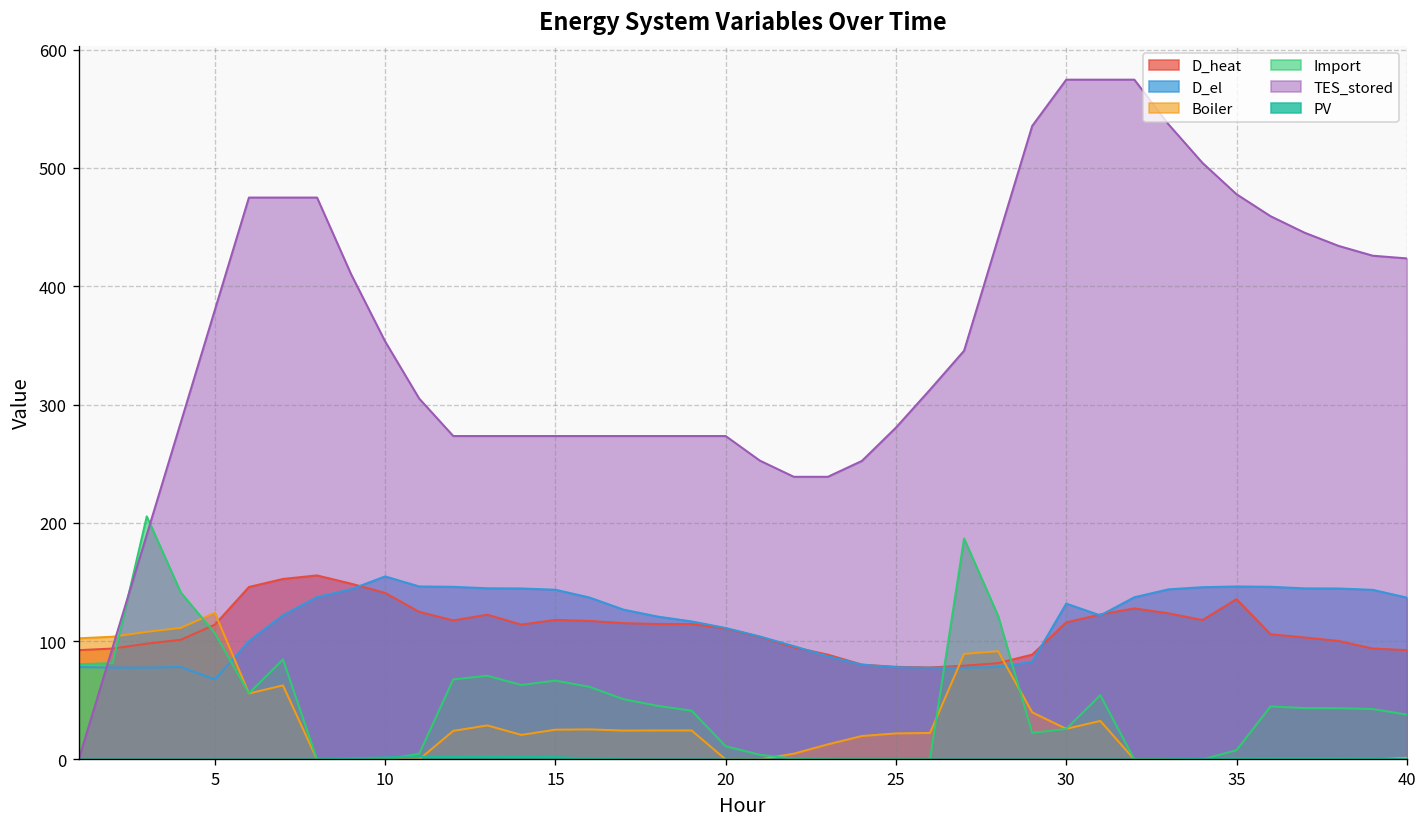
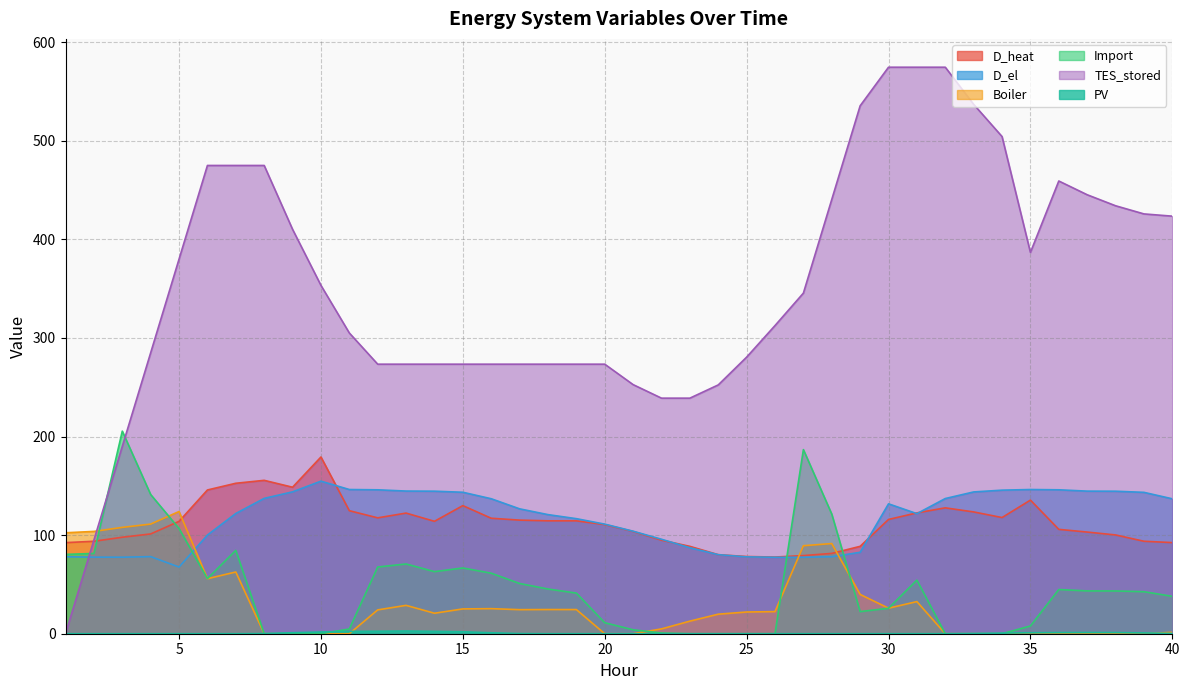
D_heat, 10: 140 -> 180
D_heat, 15: 120 -> 130
TES_stored, 35: 480 -> 390
